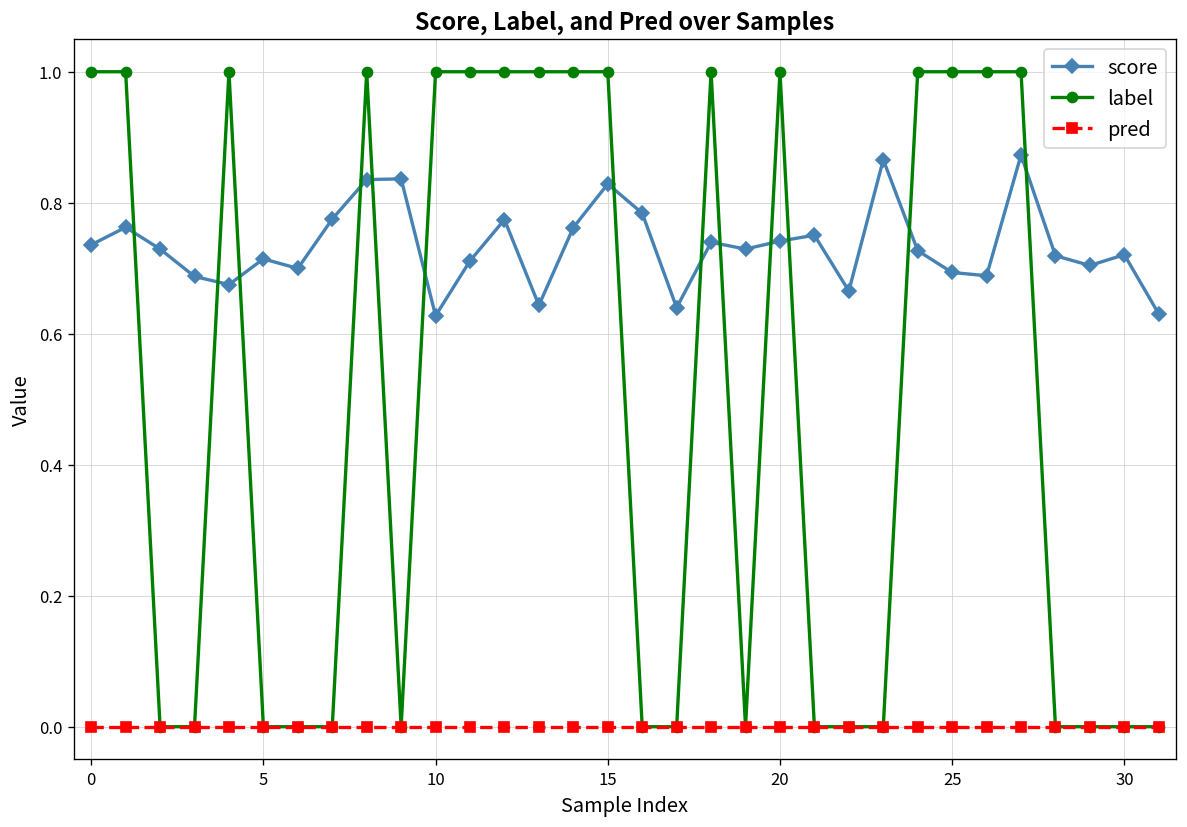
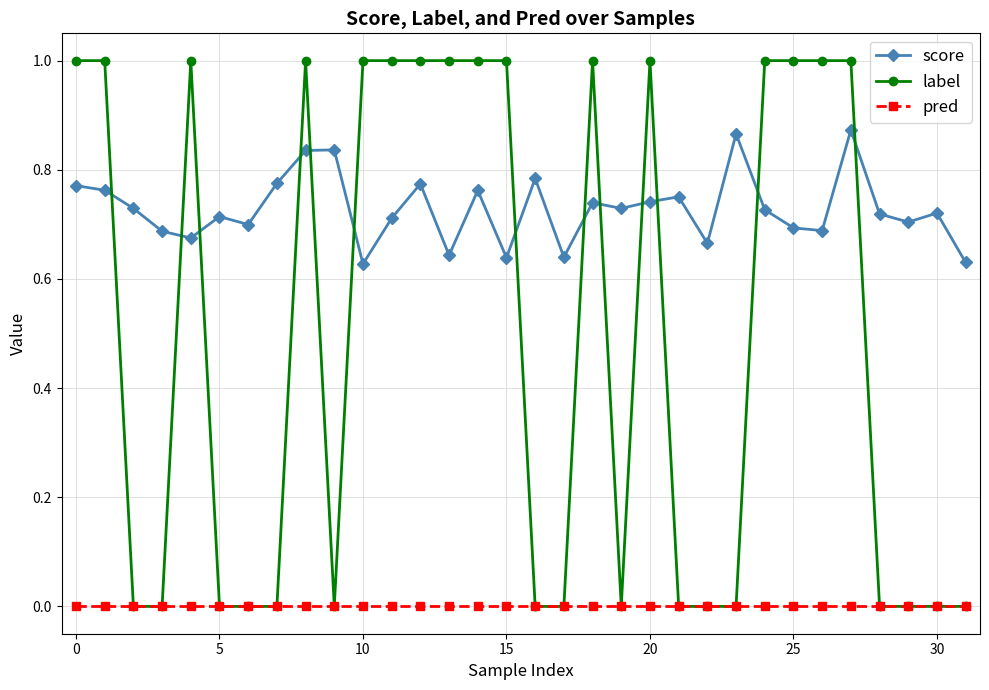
score, 0: 0.74 -> 0.77
score, 15: 0.83 -> 0.64
